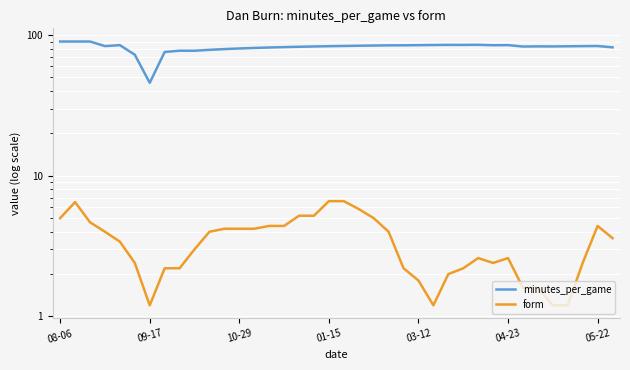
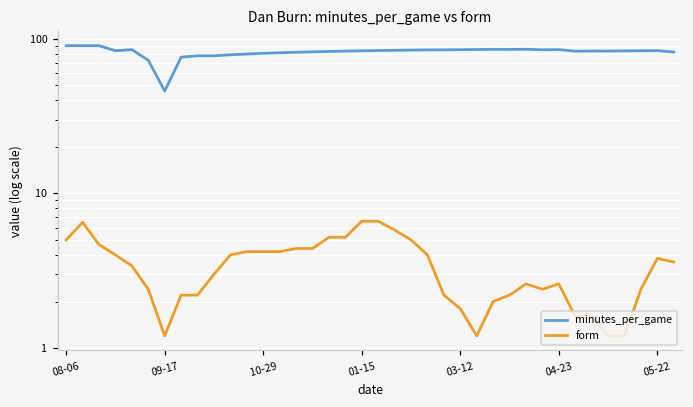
form, 05-22: 4.4 -> 3.8
